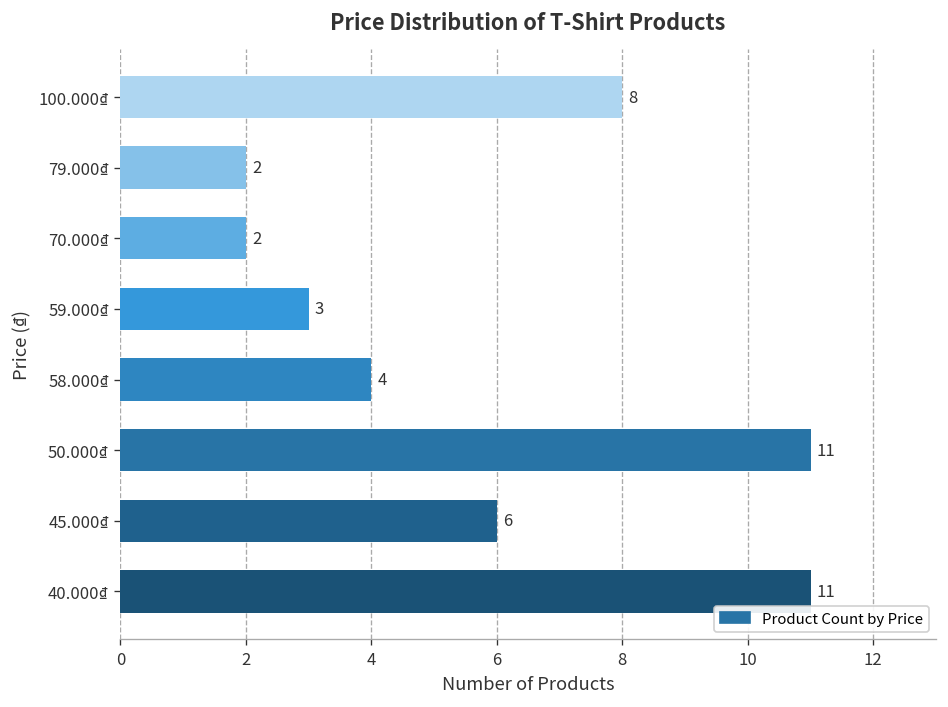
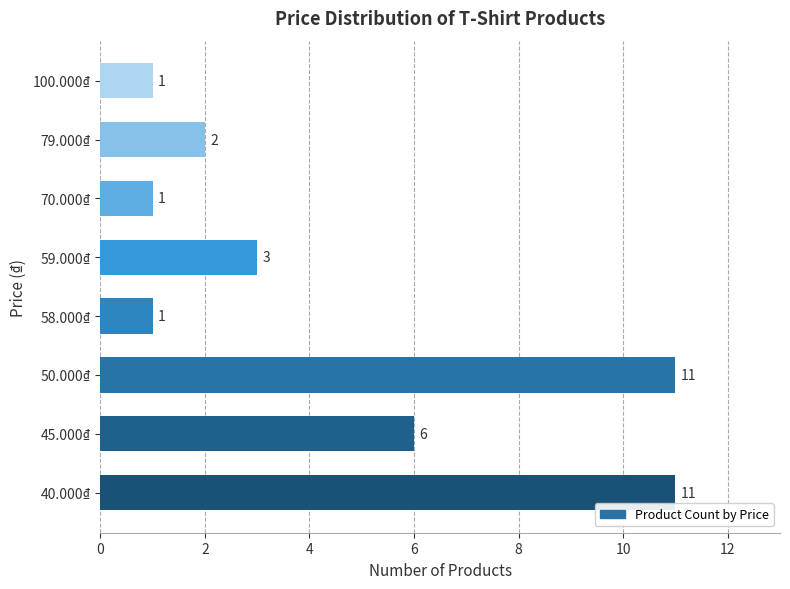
100.000₫: 8 -> 1
70.000₫: 2 -> 1
58.000₫: 4 -> 1
